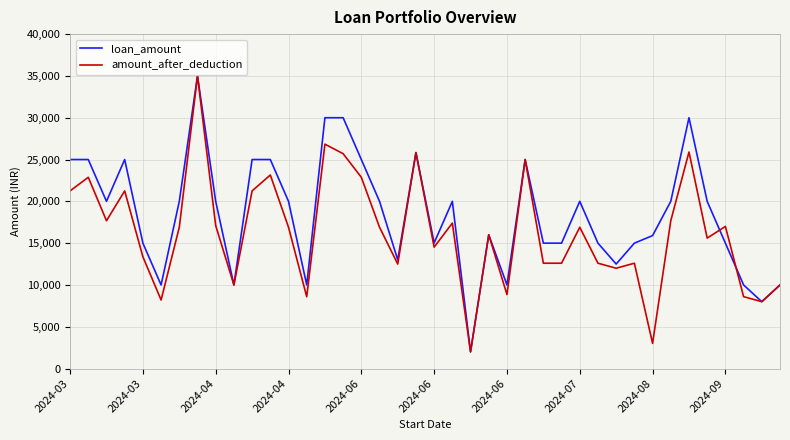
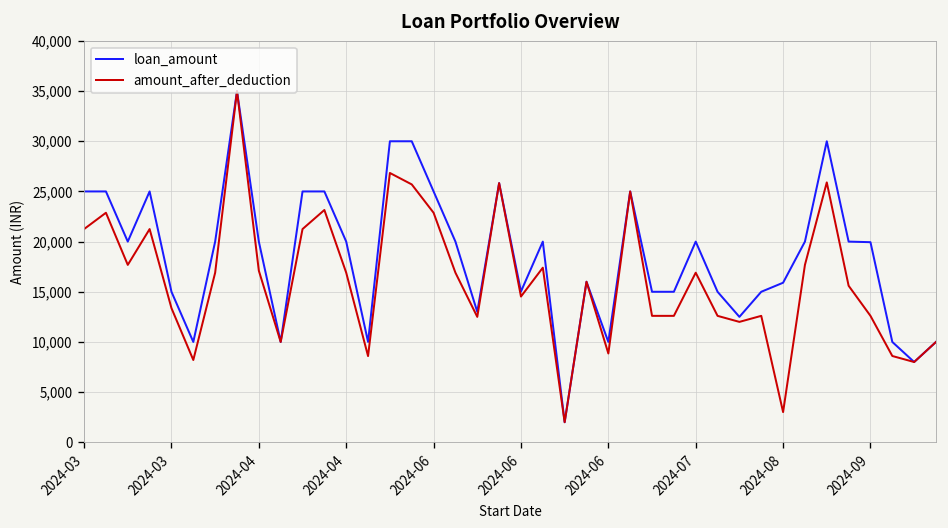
loan_amount, 2024-09: 15,000 -> 20,000
amount_after_deduction, 2024-09: 17,000 -> 13,000
